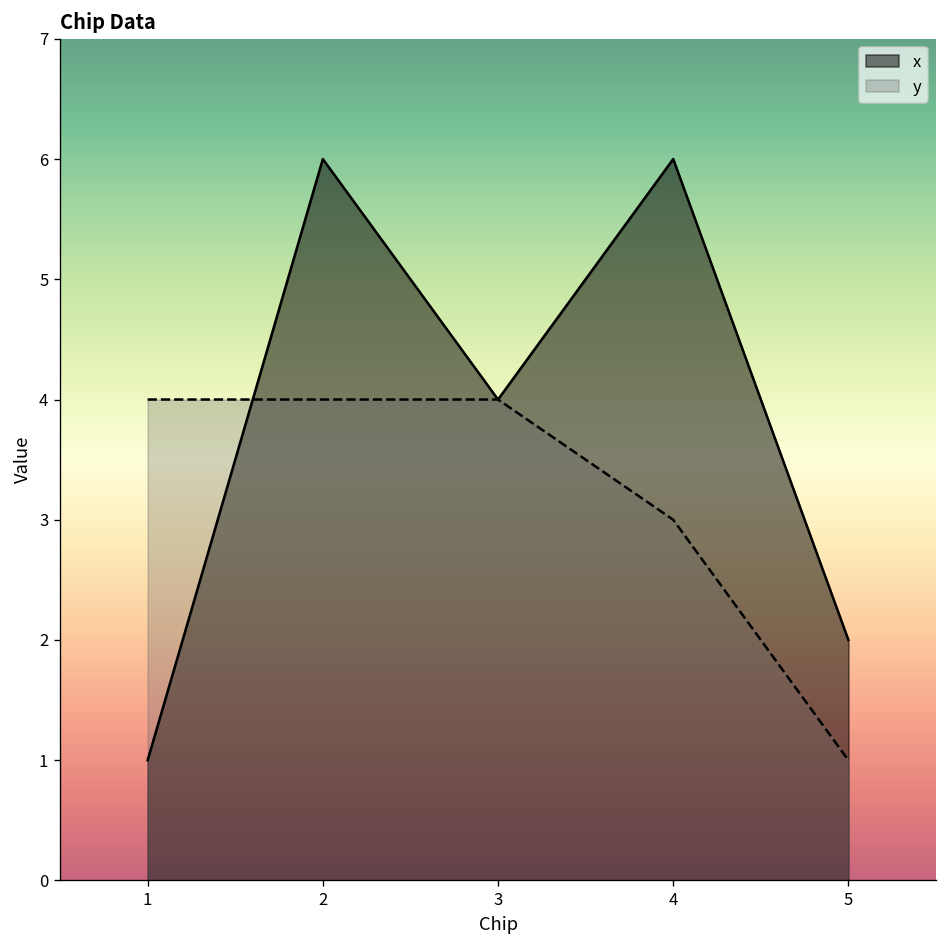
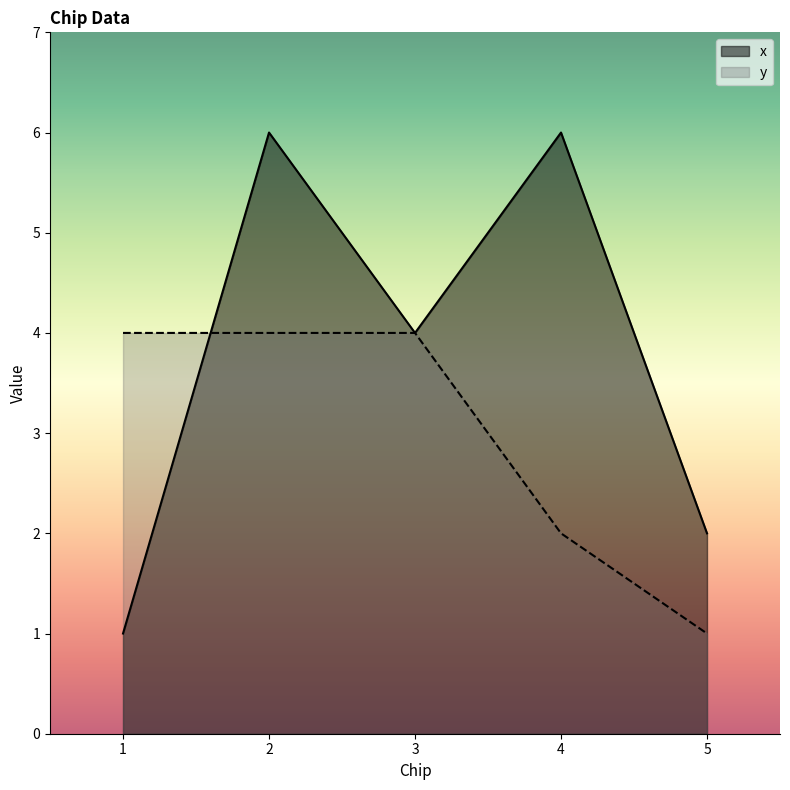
y, 4: 3 -> 2
